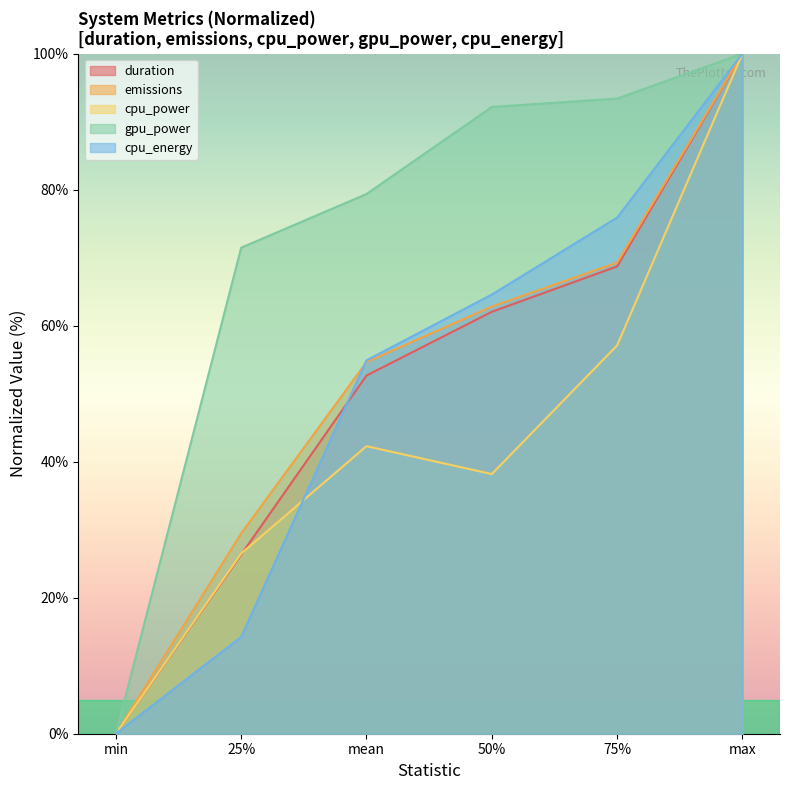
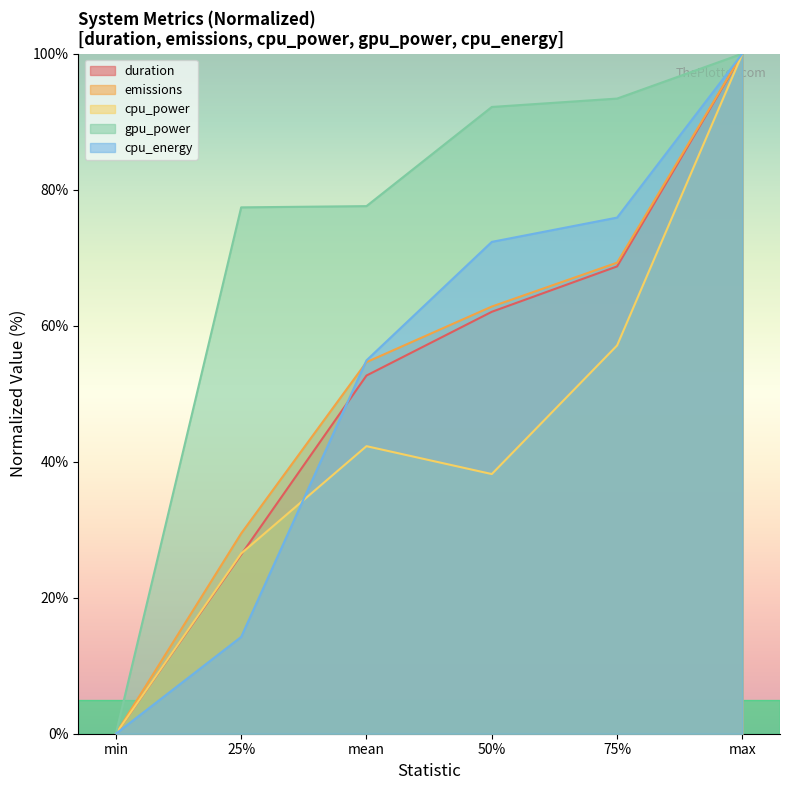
gpu_power, 25%: 71% -> 77%
gpu_power, mean: 79% -> 78%
cpu_energy, 50%: 65% -> 72%
